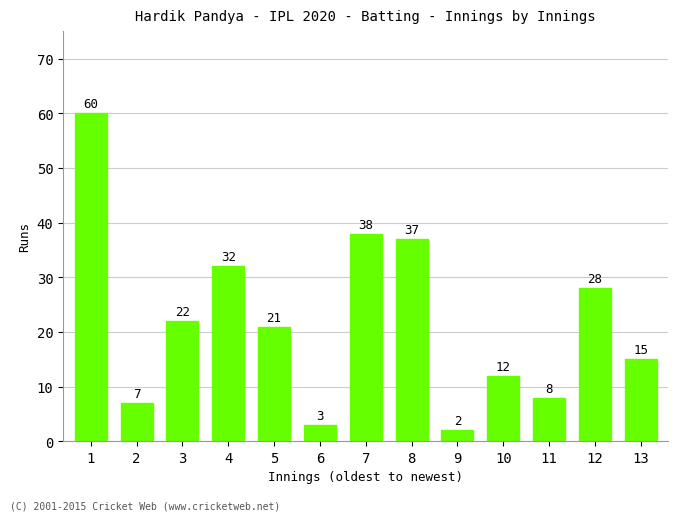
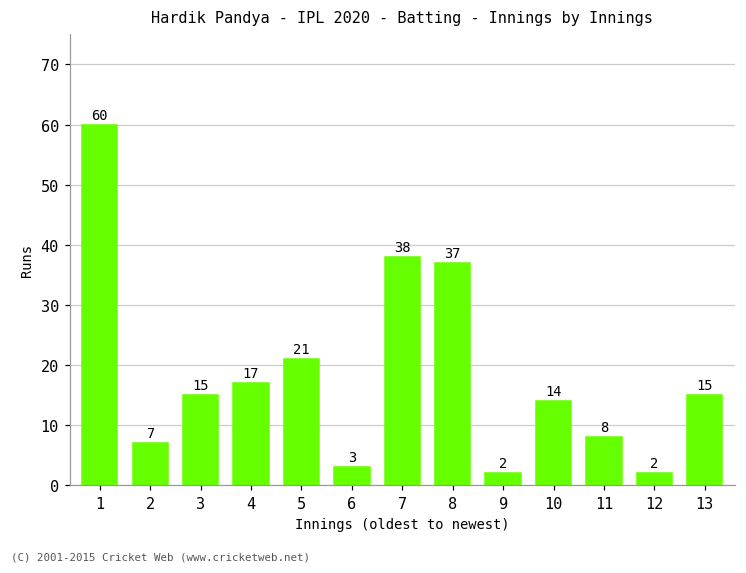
3: 22 -> 15
4: 32 -> 17
10: 12 -> 14
12: 28 -> 2
